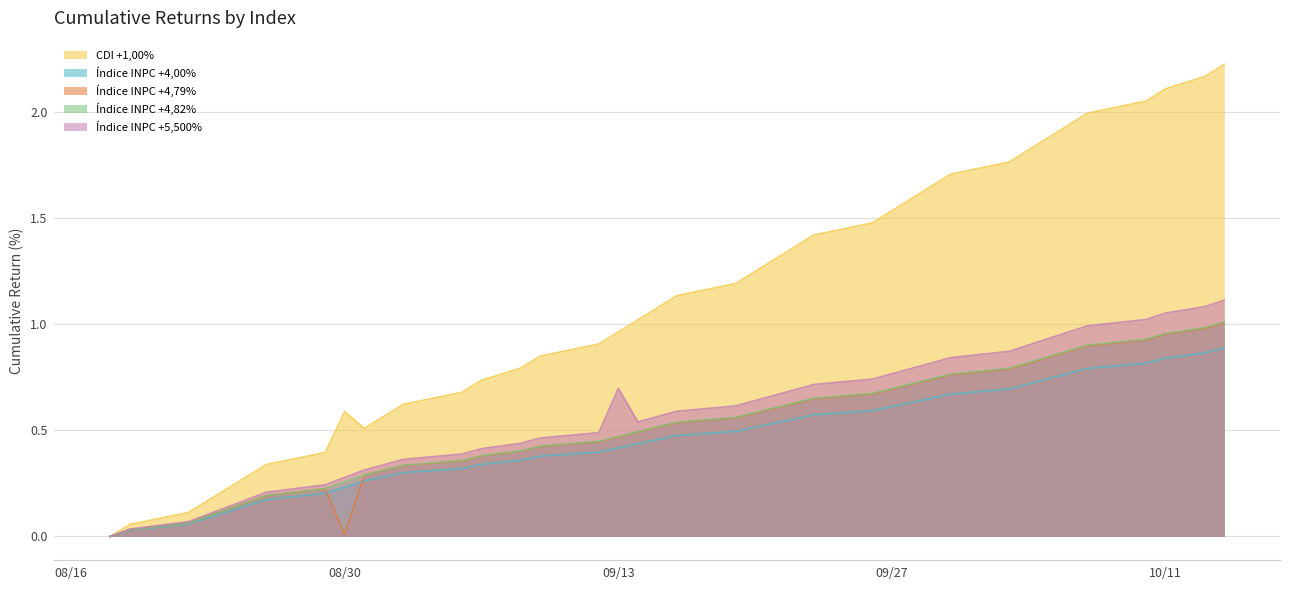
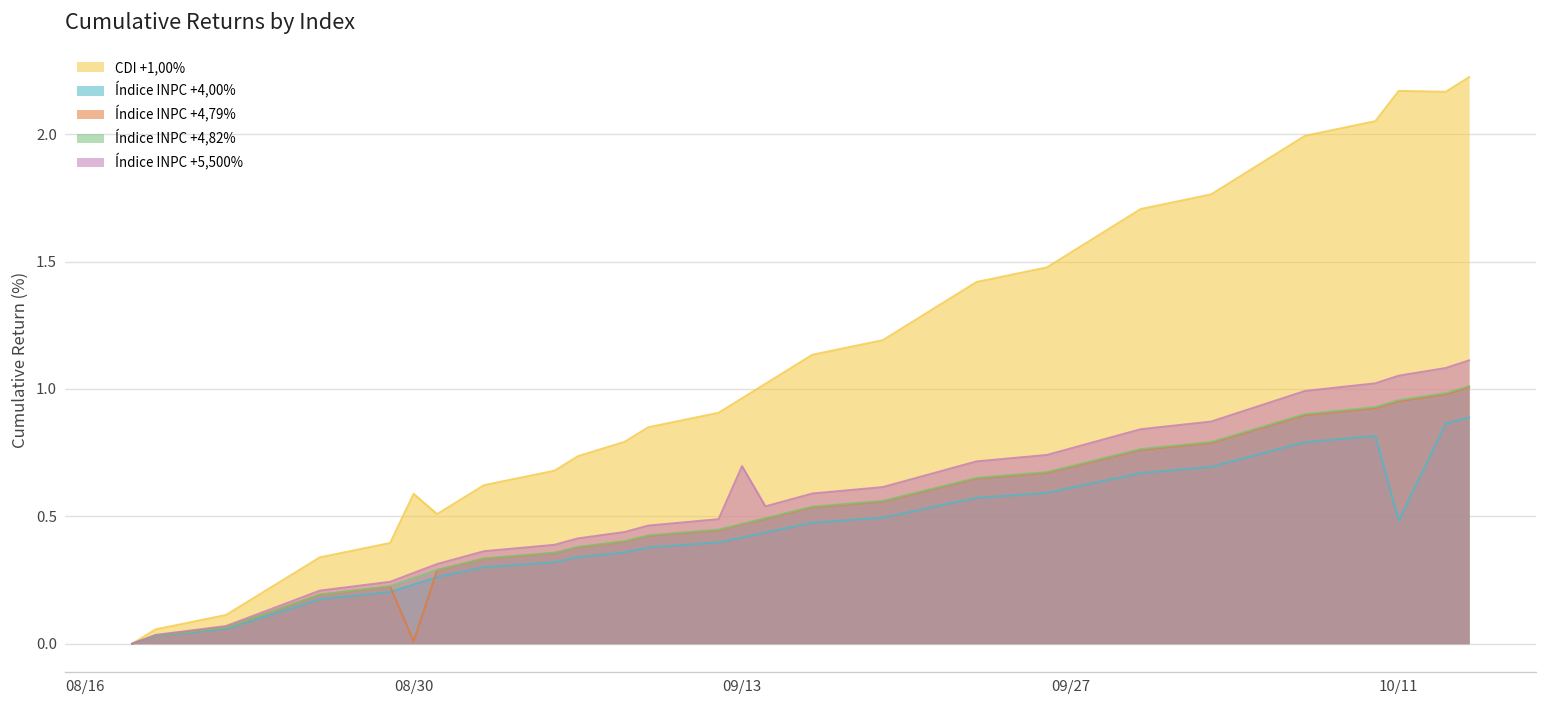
CDI +1,00%, 10/11: 2.11 -> 2.17
Índice INPC +4,00%, 10/11: 0.84 -> 0.48
